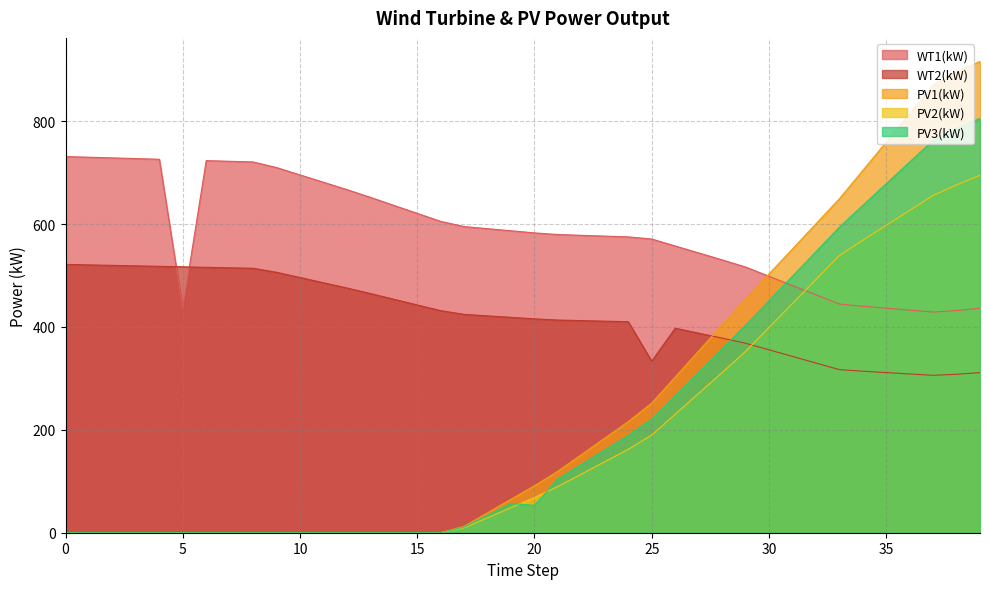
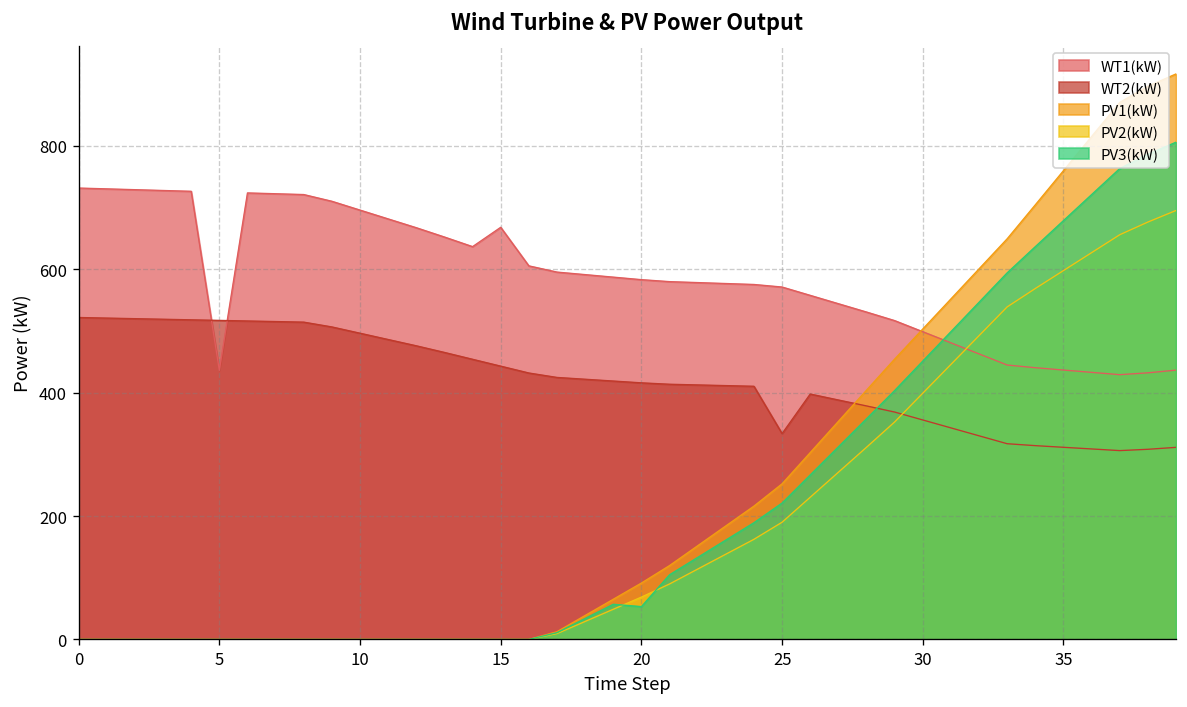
WT1(kW), 15: 620 -> 670
